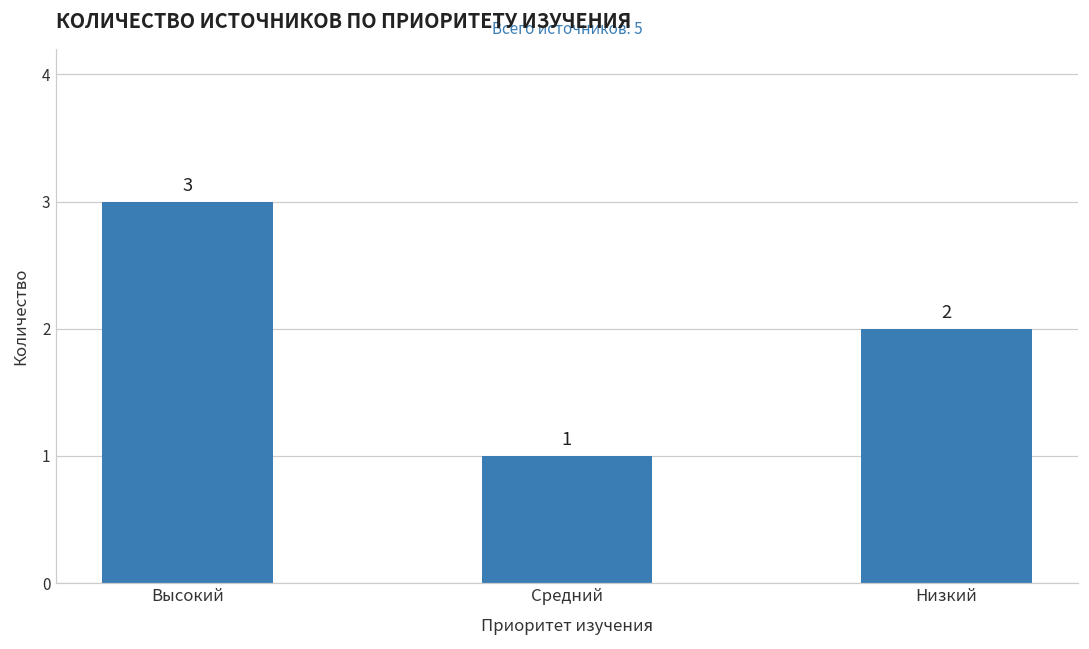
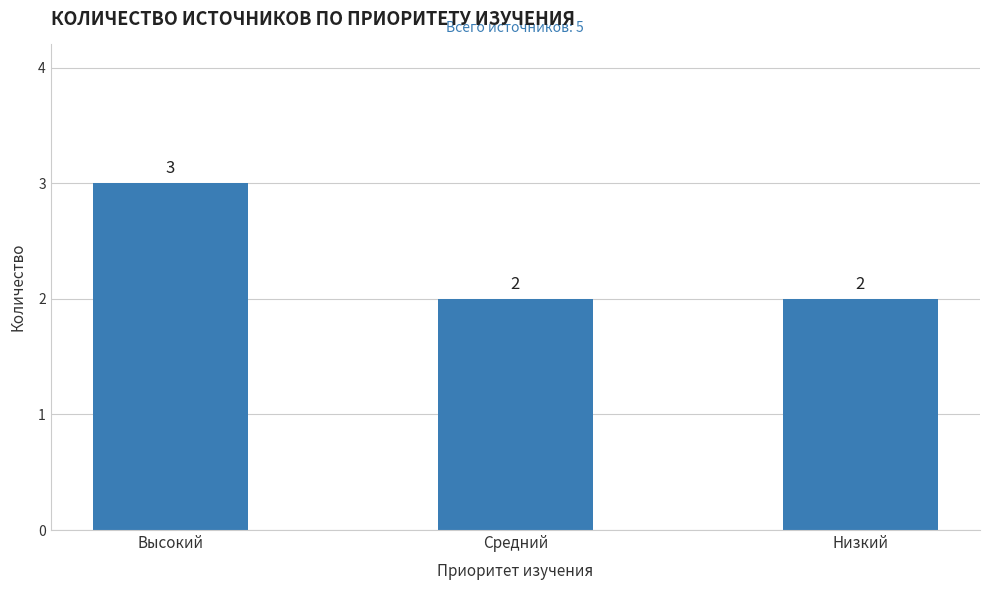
Средний: 1 -> 2
